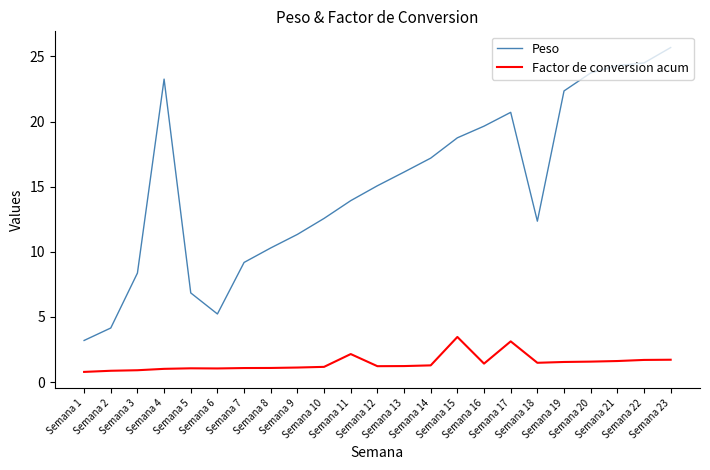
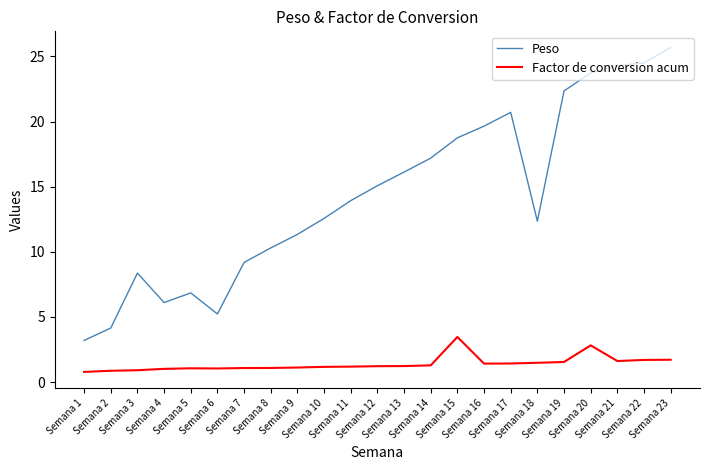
Peso, Semana 4: 23.3 -> 6.1
Factor de conversion acum, Semana 11: 2.1 -> 1.2
Factor de conversion acum, Semana 17: 3.1 -> 1.4
Factor de conversion acum, Semana 20: 1.6 -> 2.8
